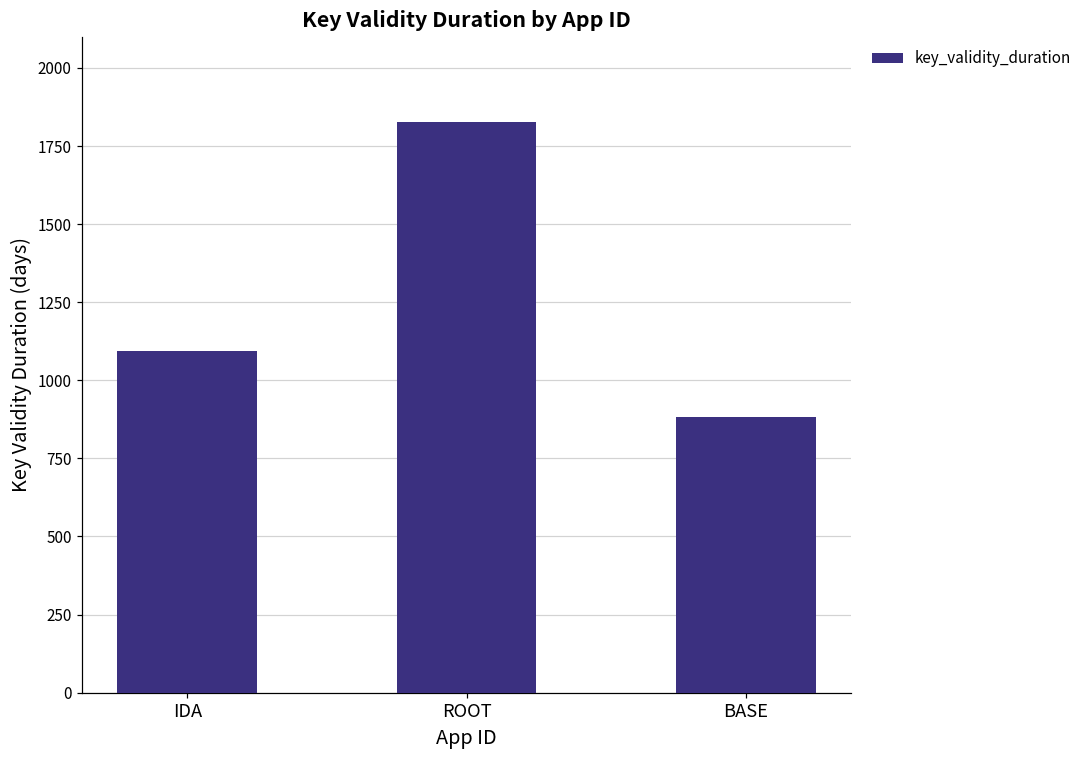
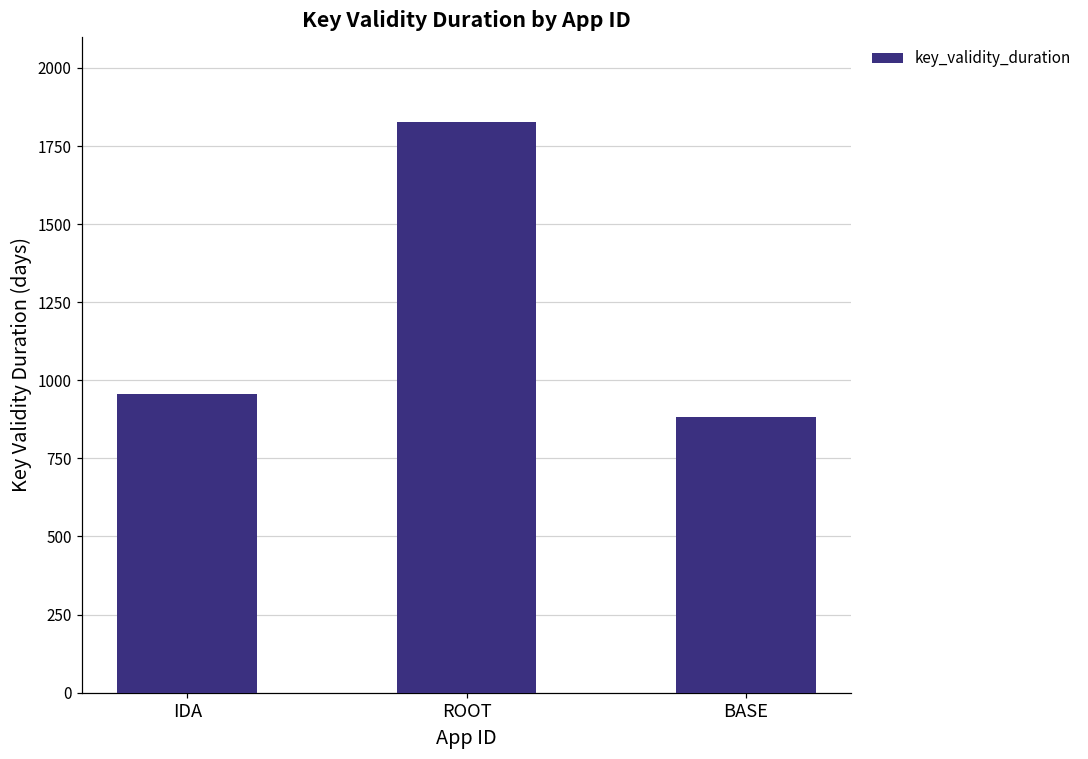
IDA: 1100 -> 960
